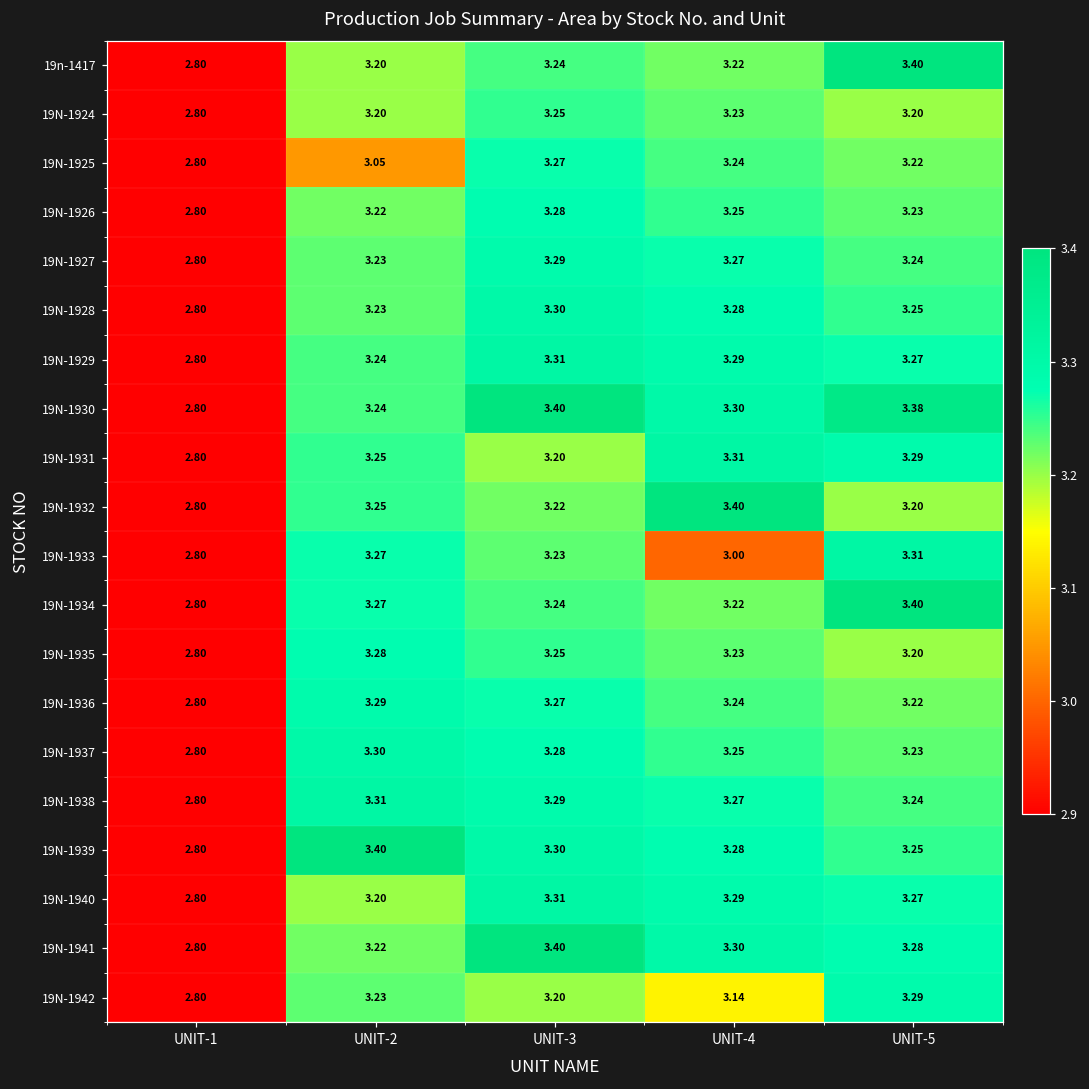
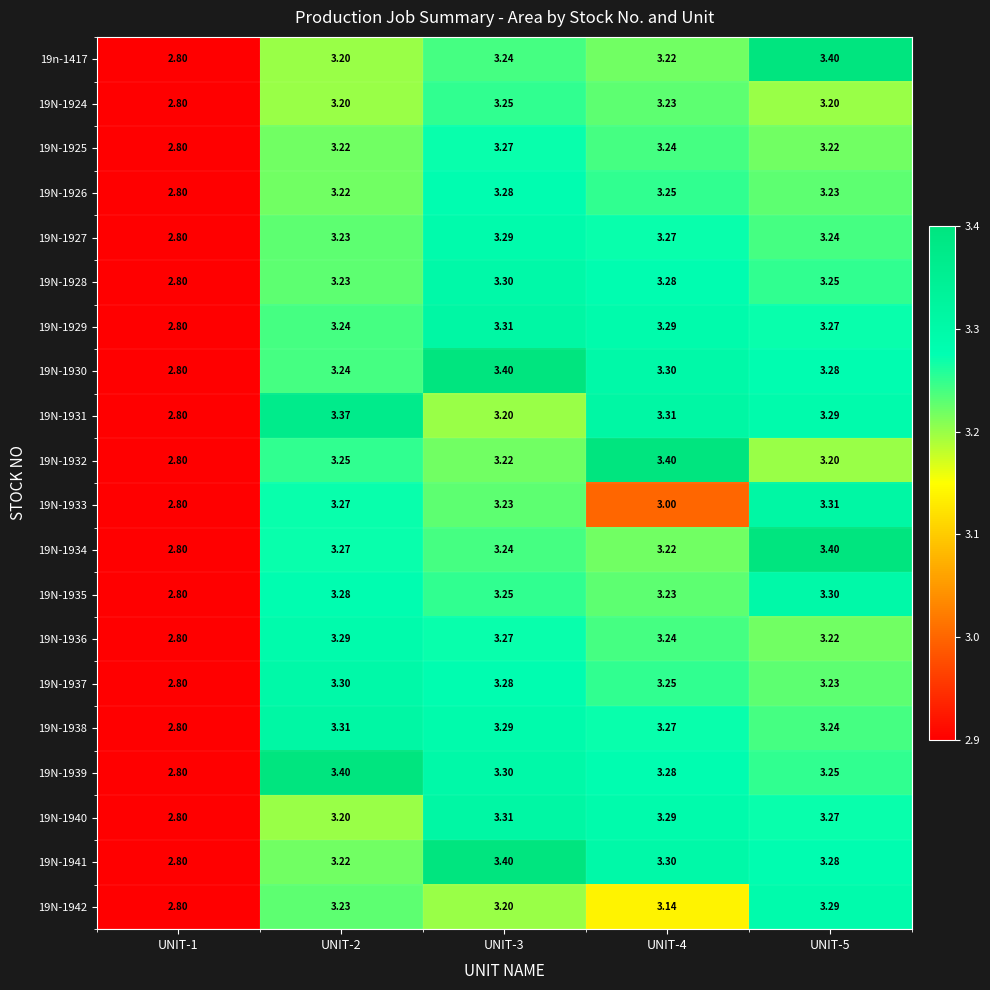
19N-1925, UNIT-2: 3.05 -> 3.22
19N-1930, UNIT-5: 3.38 -> 3.28
19N-1931, UNIT-2: 3.25 -> 3.37
19N-1935, UNIT-5: 3.20 -> 3.30
